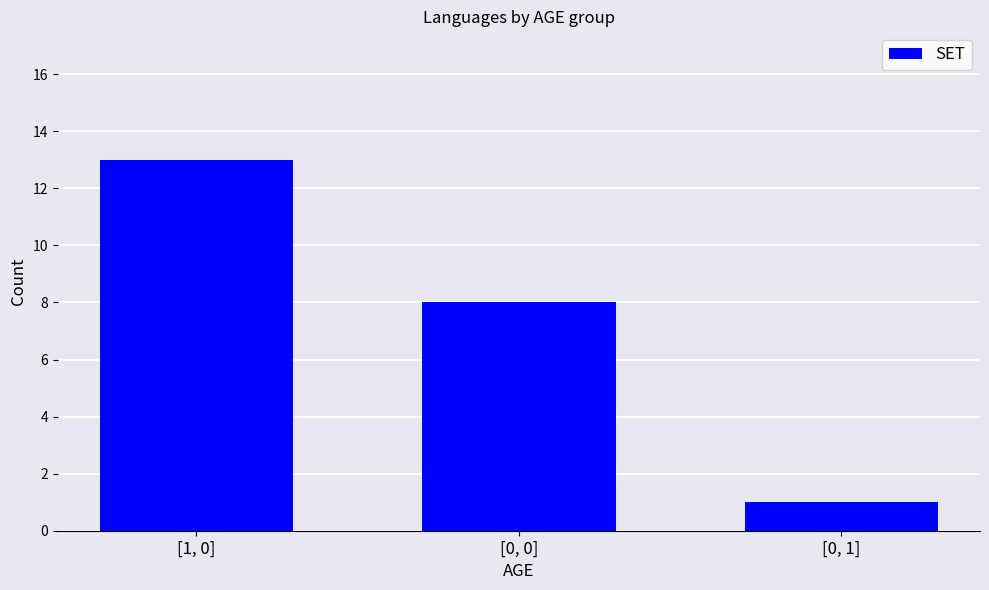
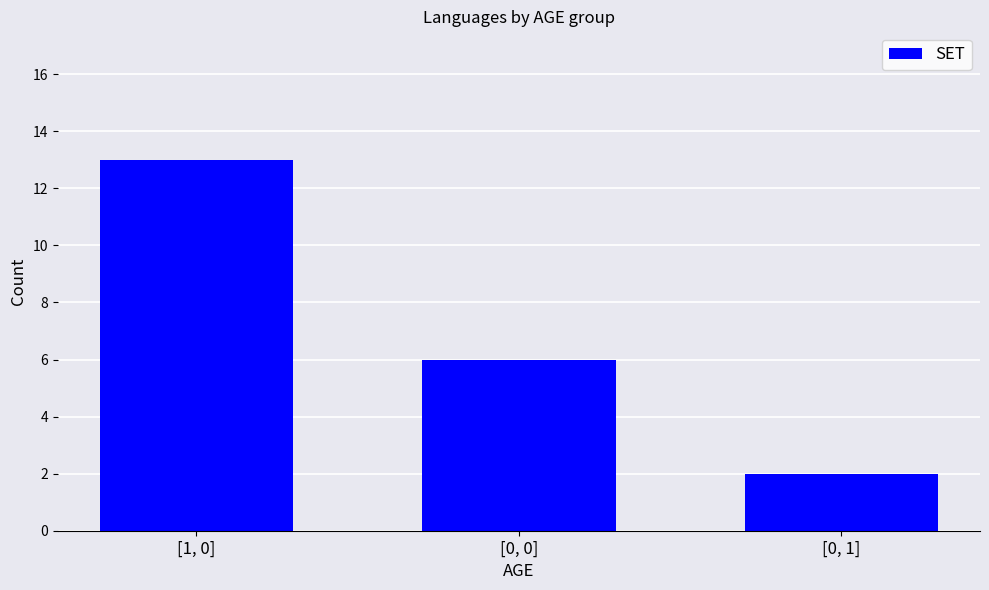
[0, 0]: 8 -> 6
[0, 1]: 1 -> 2
